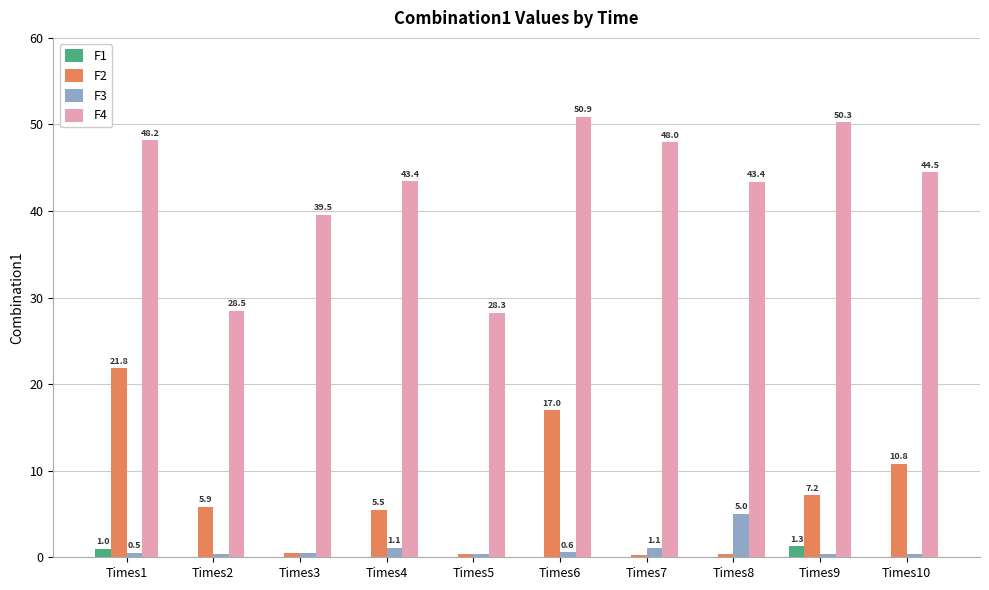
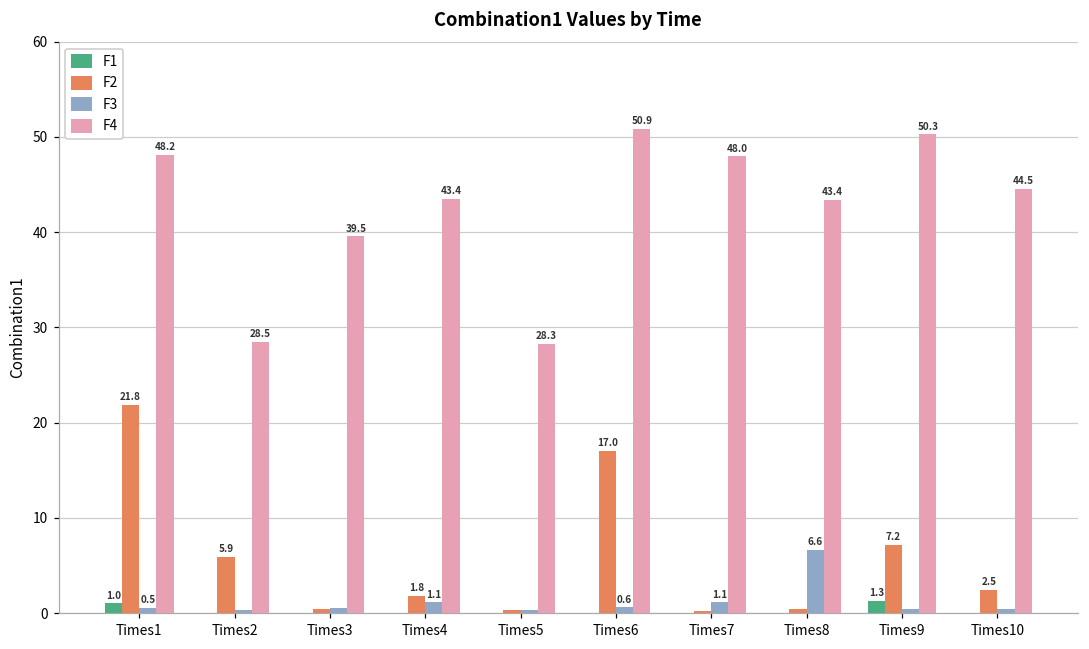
F2, Times4: 5.5 -> 1.8
F3, Times8: 5.0 -> 6.6
F2, Times10: 10.8 -> 2.5
